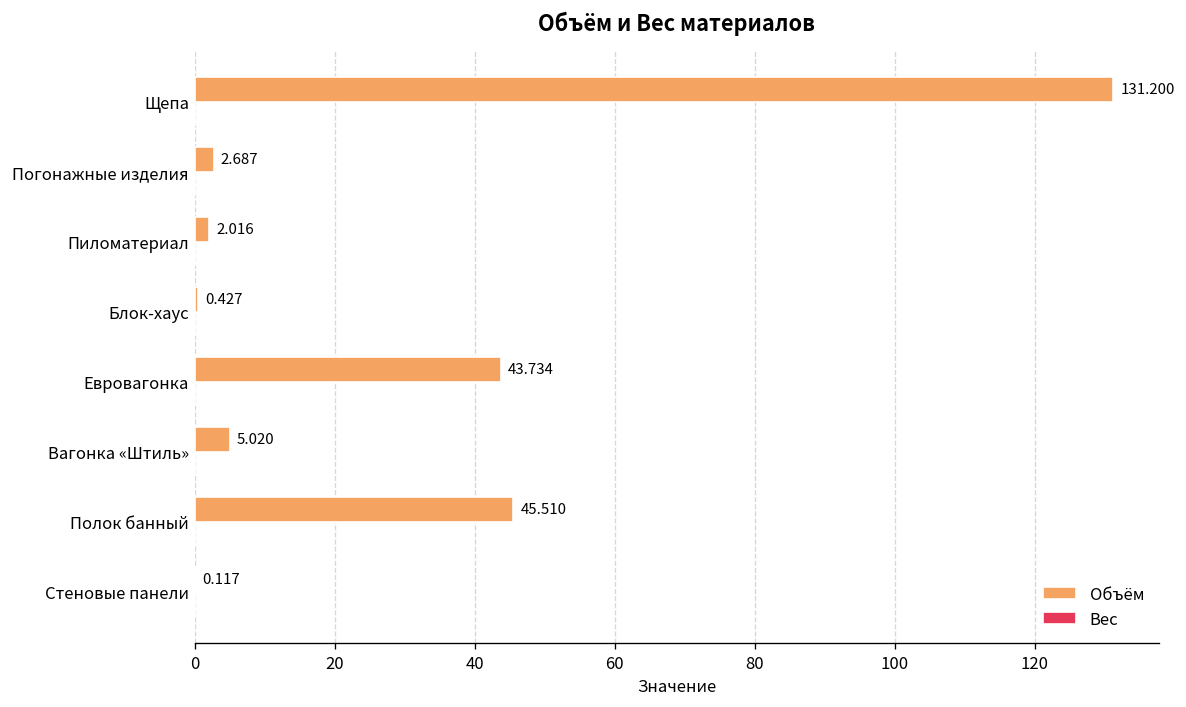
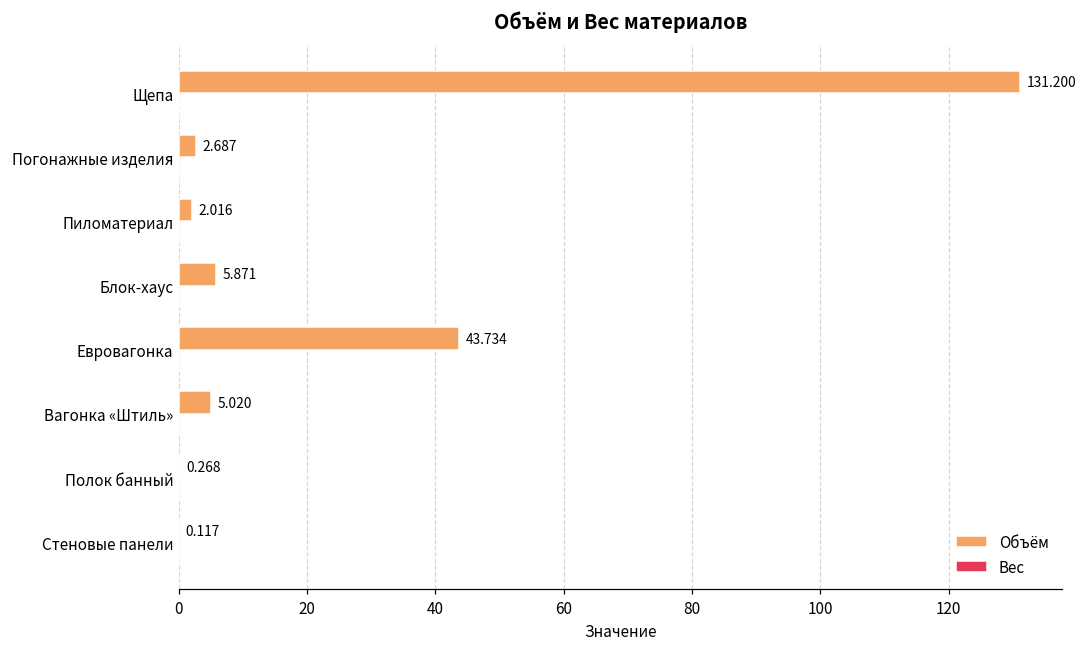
Объём, Блок-хаус: 0.427 -> 5.871
Объём, Полок банный: 45.510 -> 0.268
